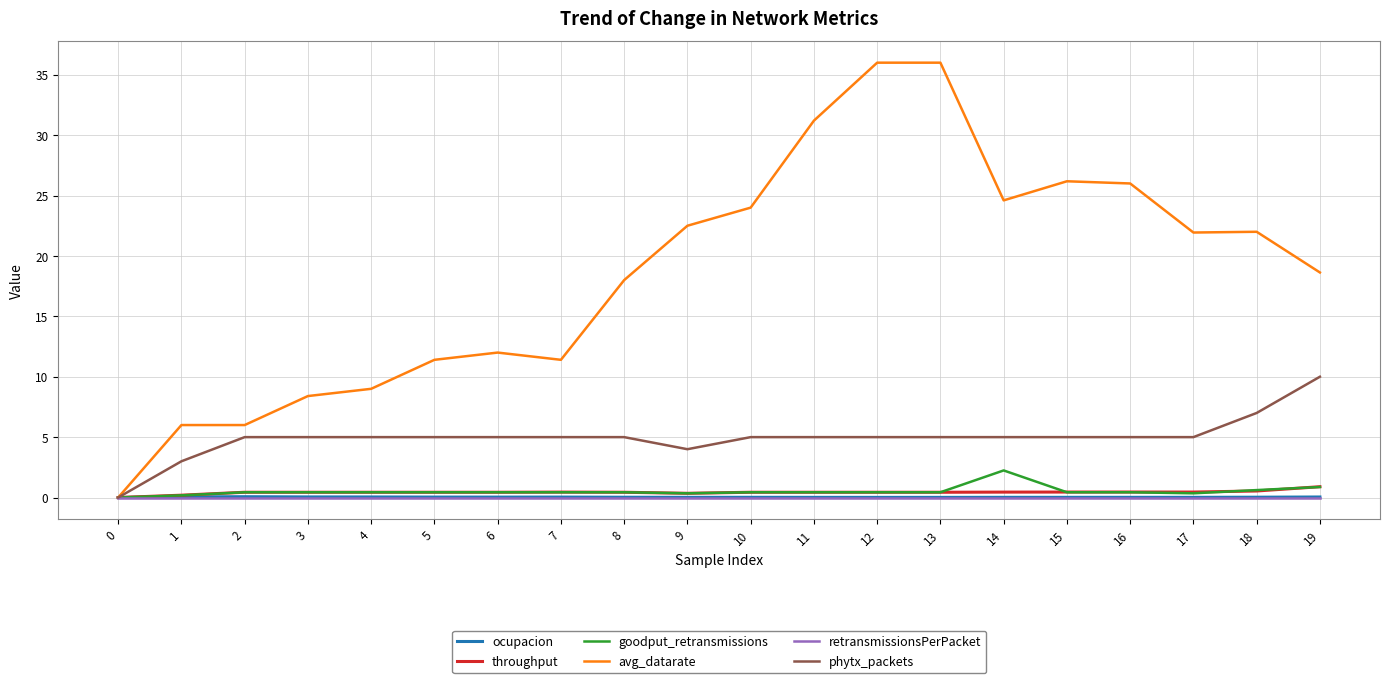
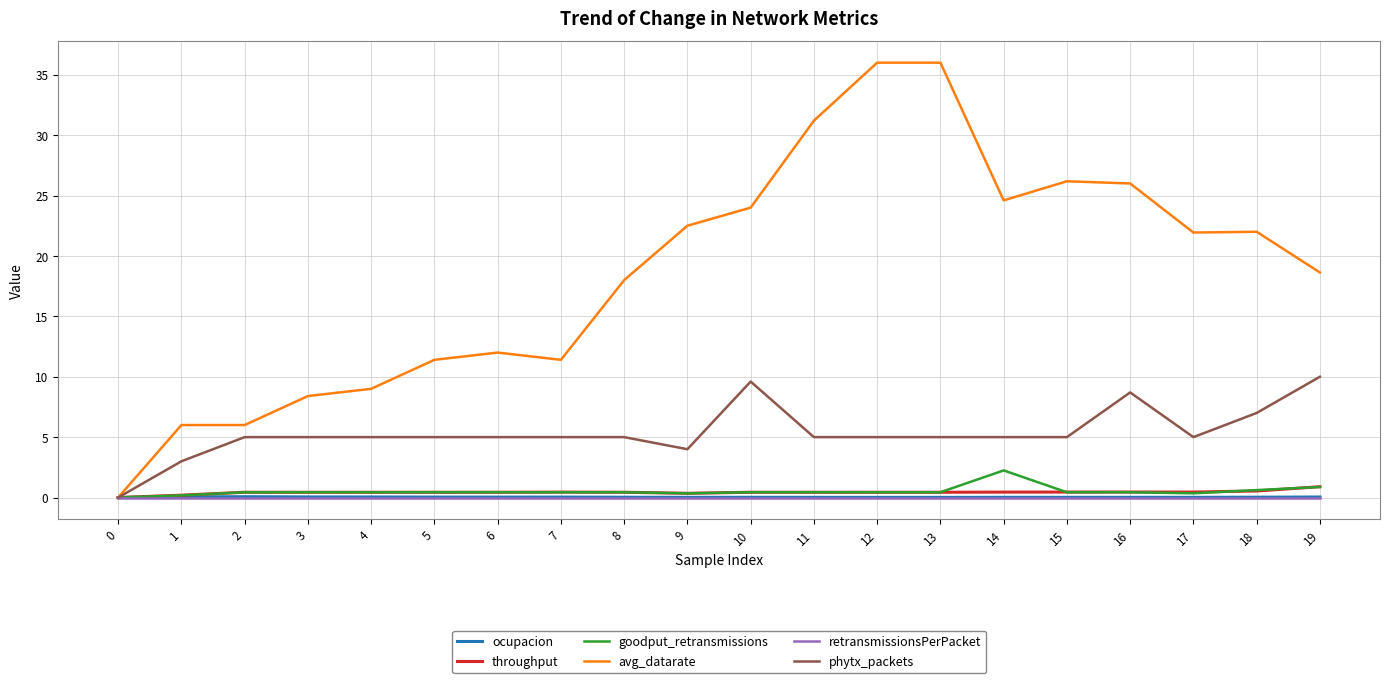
phytx_packets, 10: 5.0 -> 9.6
phytx_packets, 16: 5.0 -> 8.7
